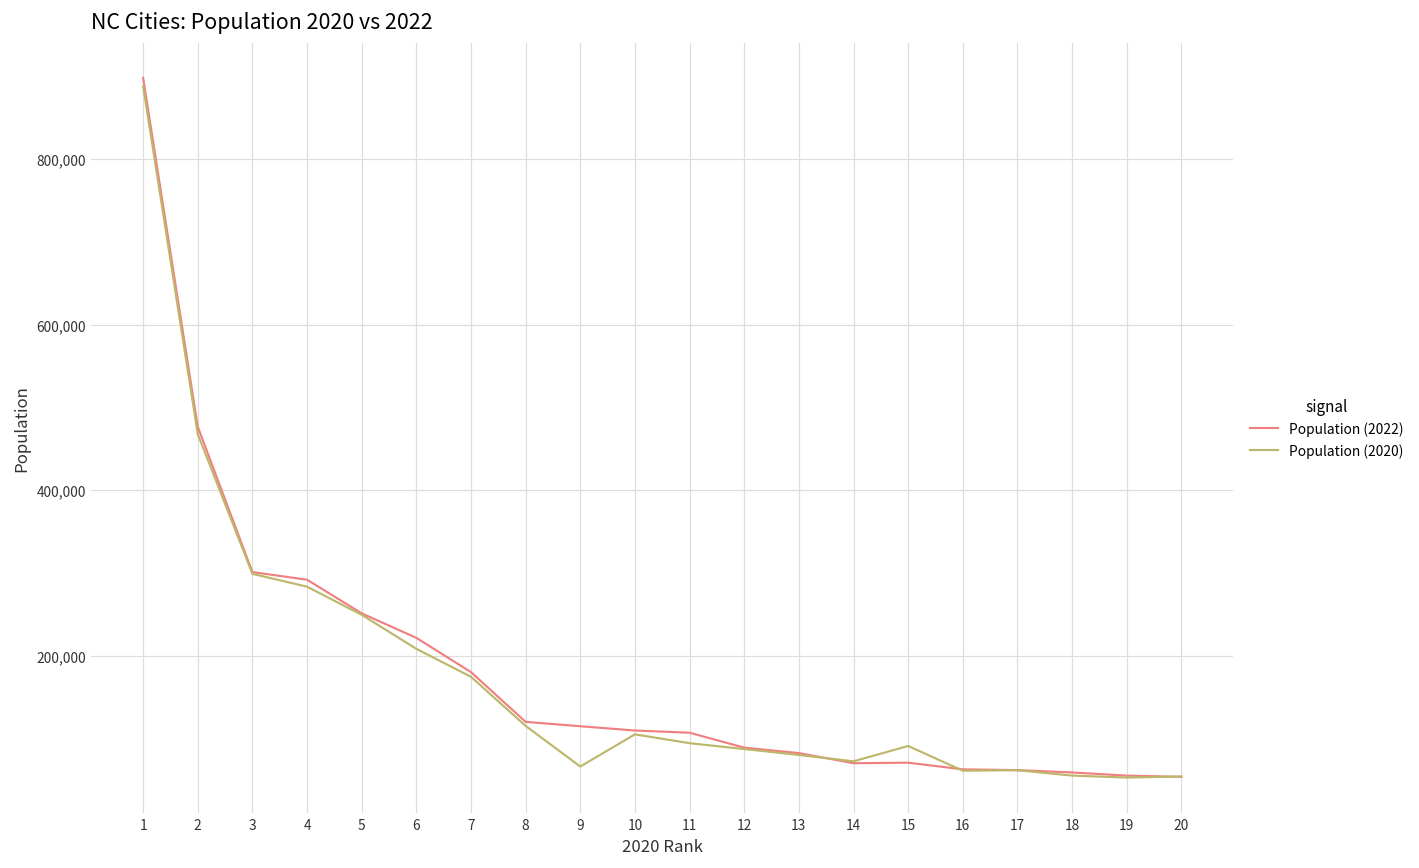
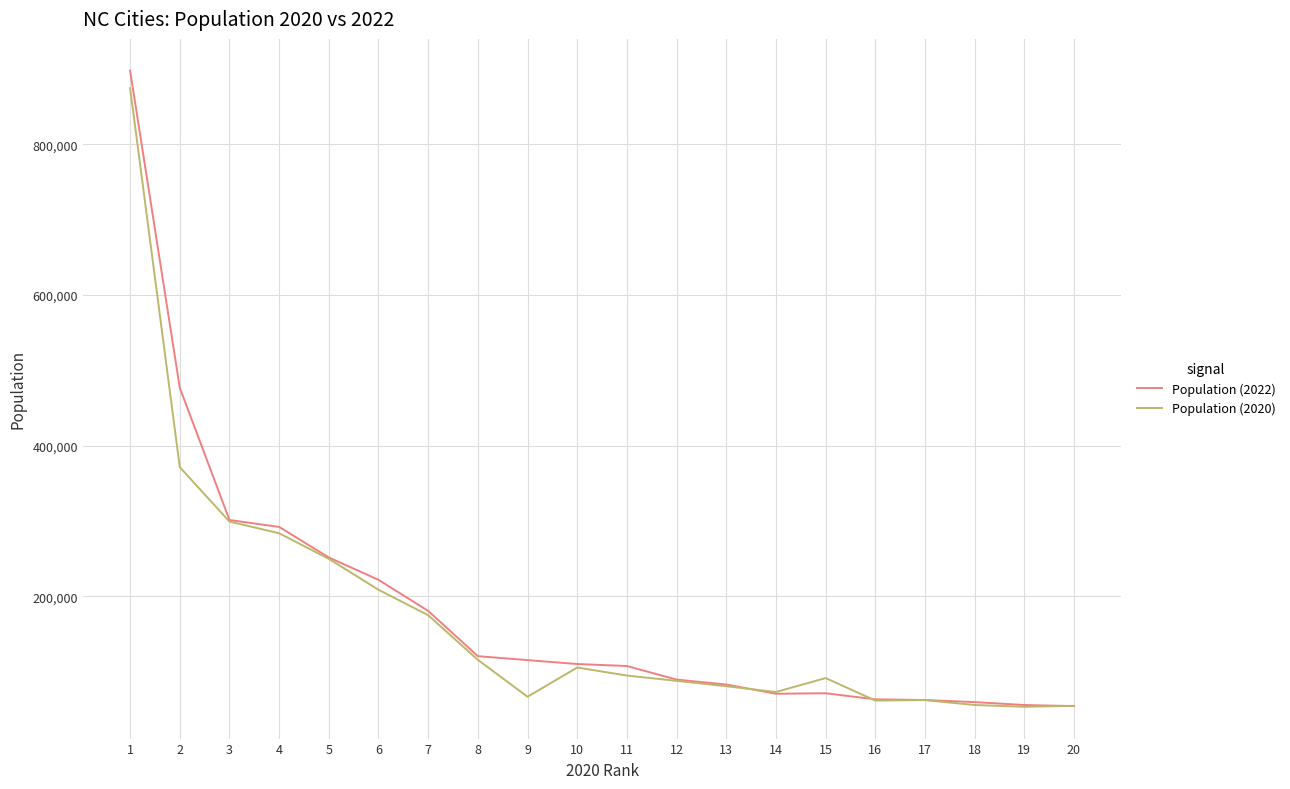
Population (2020), 1: 890,000 -> 870,000
Population (2020), 2: 470,000 -> 370,000
